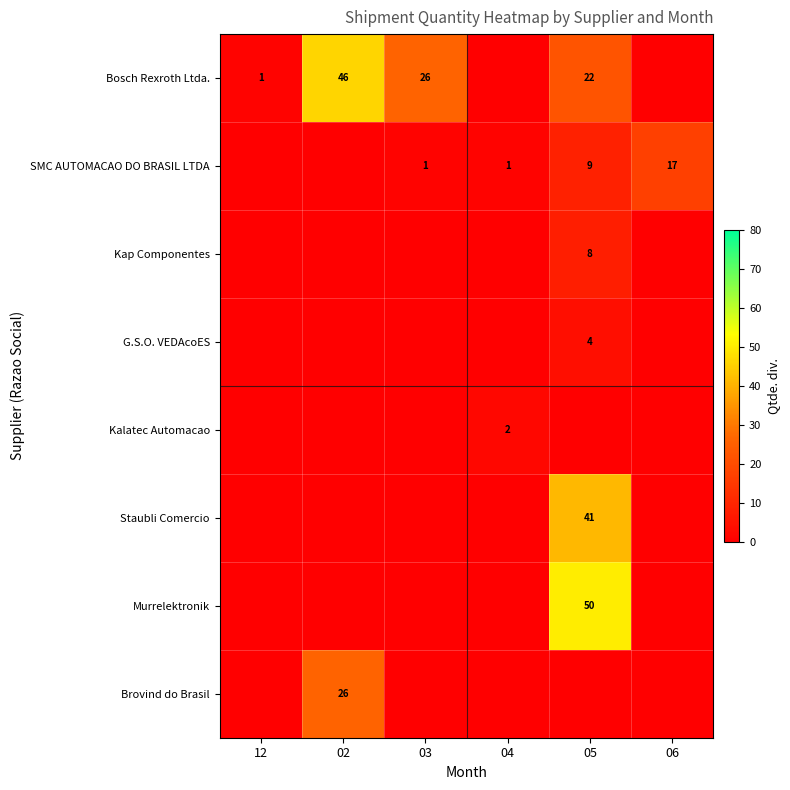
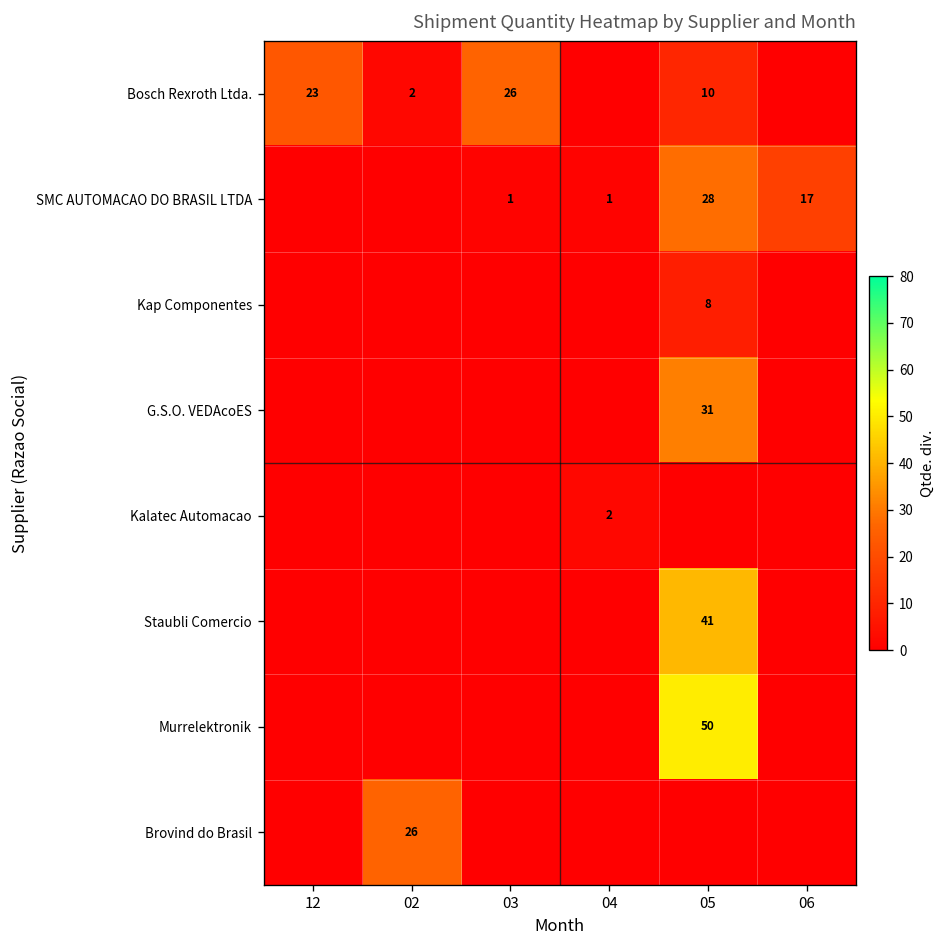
Bosch Rexroth Ltda., 12: 1 -> 23
Bosch Rexroth Ltda., 02: 46 -> 2
Bosch Rexroth Ltda., 05: 22 -> 10
SMC AUTOMACAO DO BRASIL LTDA, 05: 9 -> 28
G.S.O. VEDAcoES, 05: 4 -> 31
